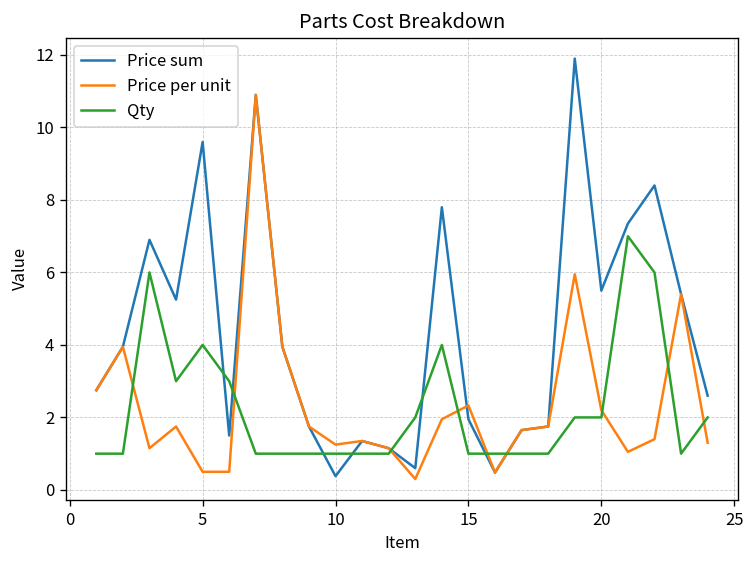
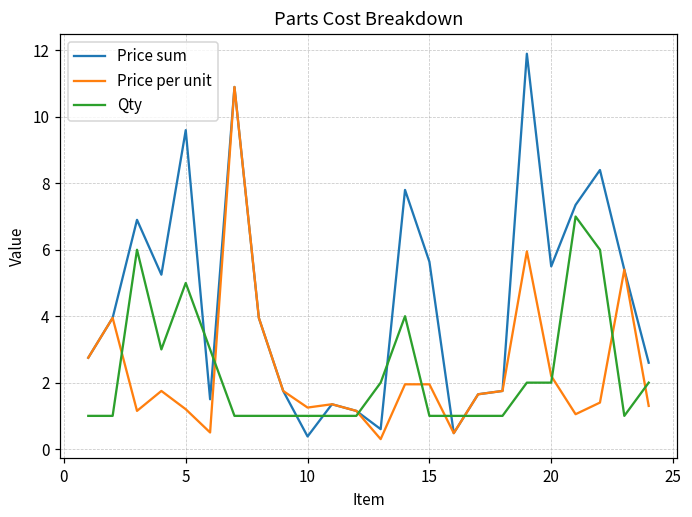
Price per unit, 5: 0.5 -> 1.2
Qty, 5: 4 -> 5
Price sum, 15: 2.0 -> 5.6
Price per unit, 15: 2.3 -> 2.0
